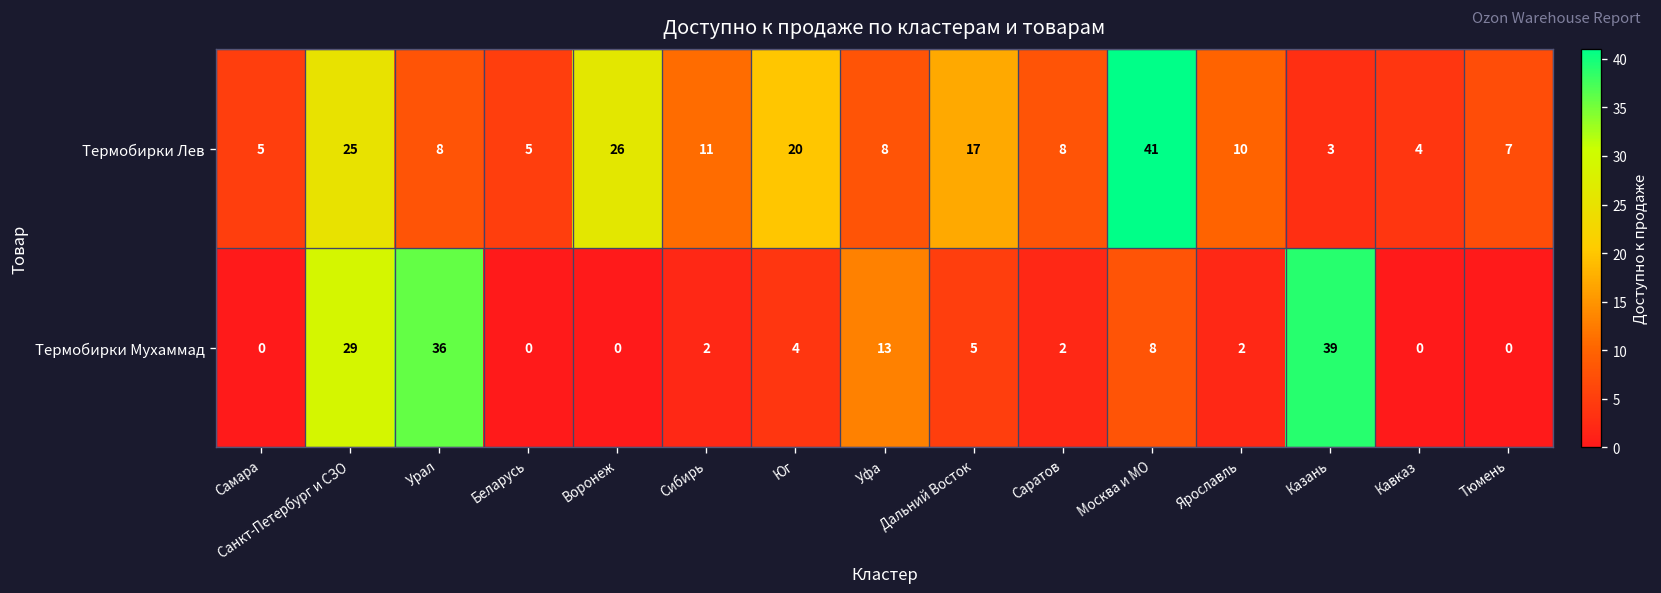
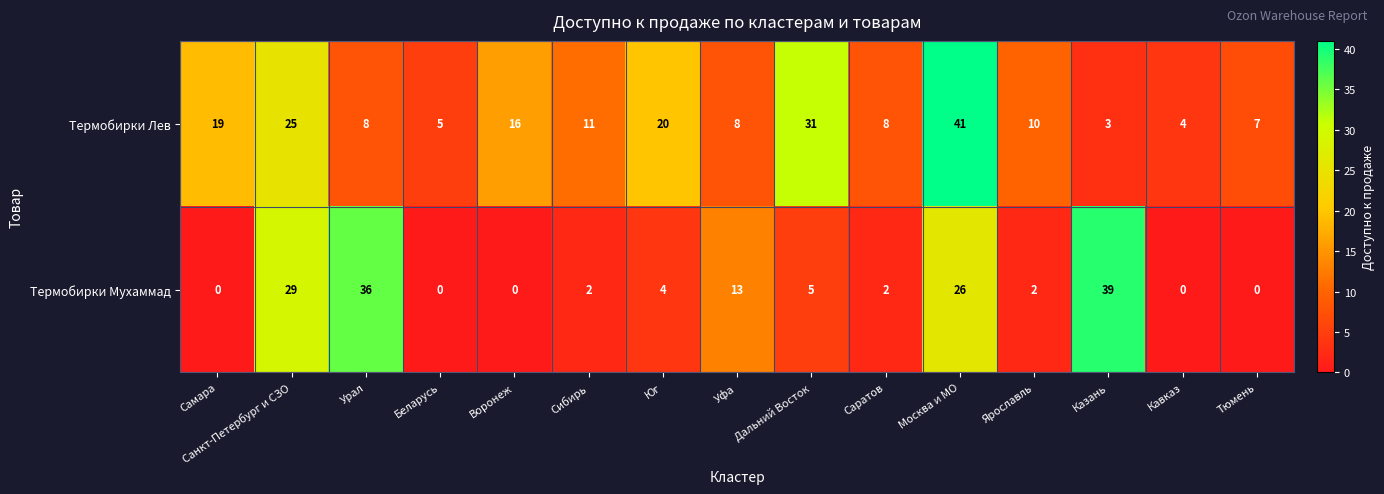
Термобирки Лев, Самара: 5 -> 19
Термобирки Лев, Воронеж: 26 -> 16
Термобирки Лев, Дальний Восток: 17 -> 31
Термобирки Мухаммад, Москва и МО: 8 -> 26
